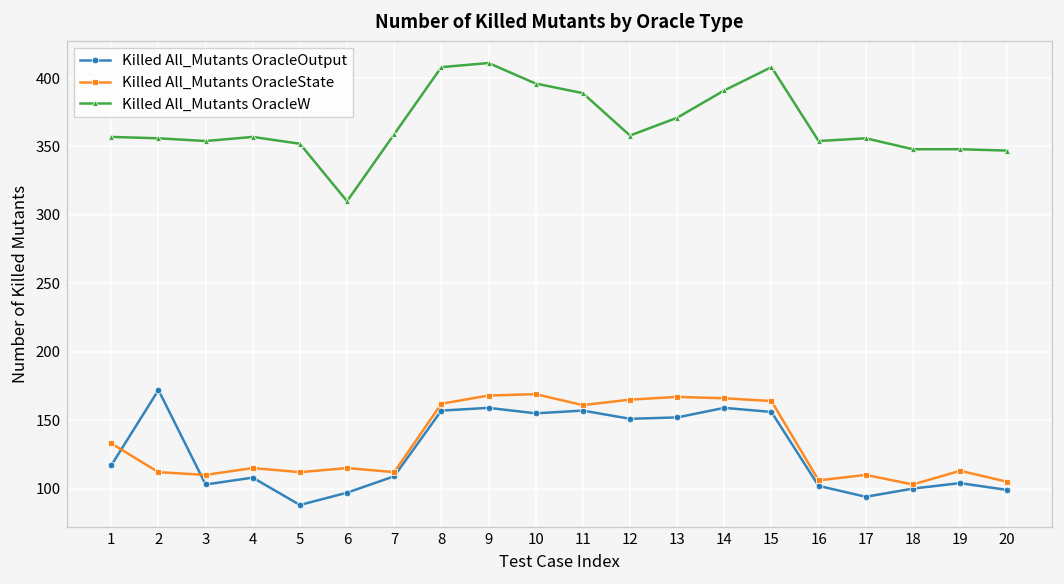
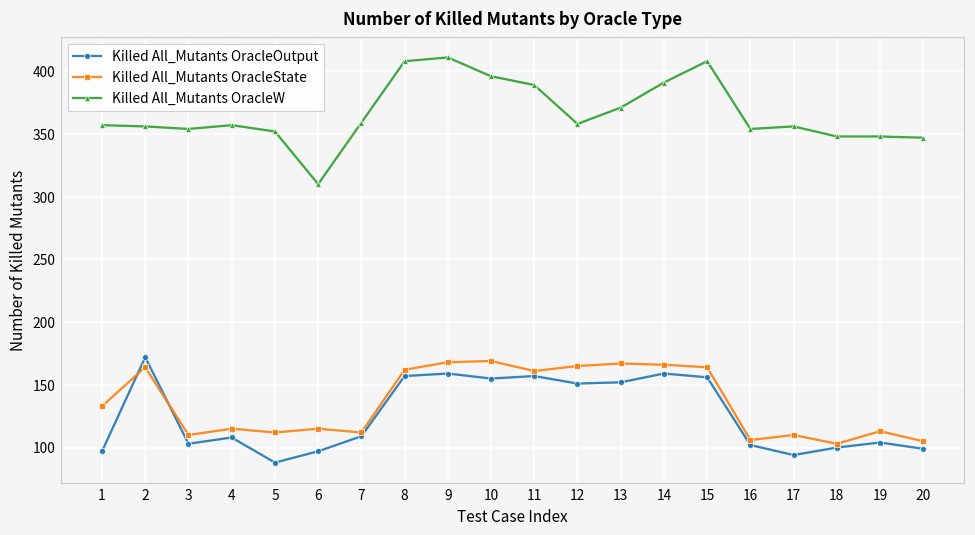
Killed All_Mutants OracleOutput, 1: 117 -> 97
Killed All_Mutants OracleState, 2: 112 -> 164
